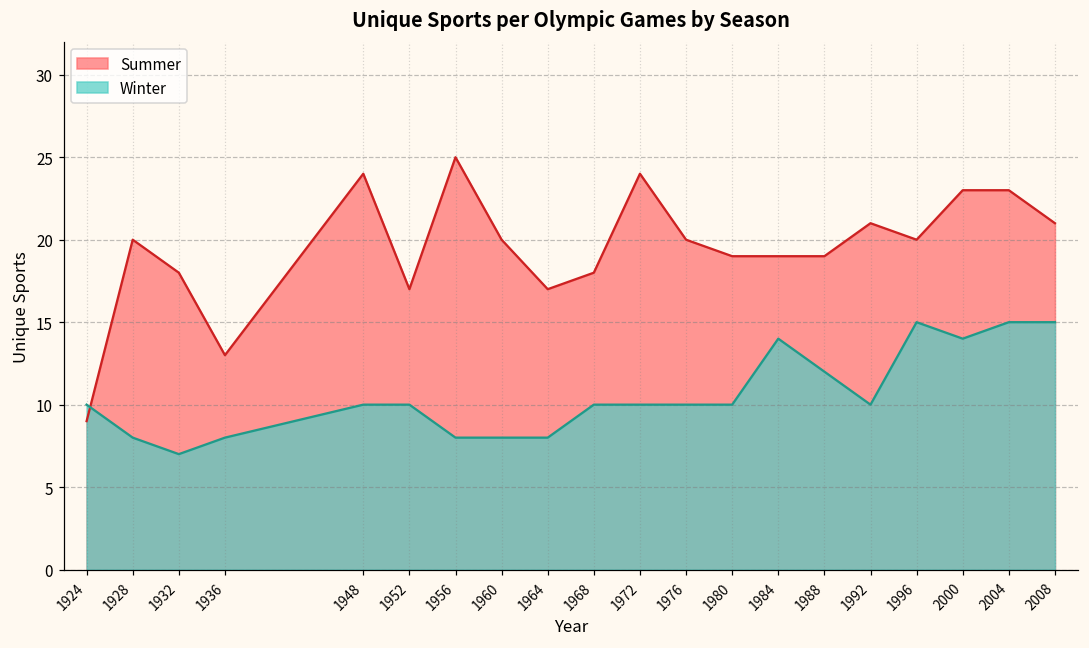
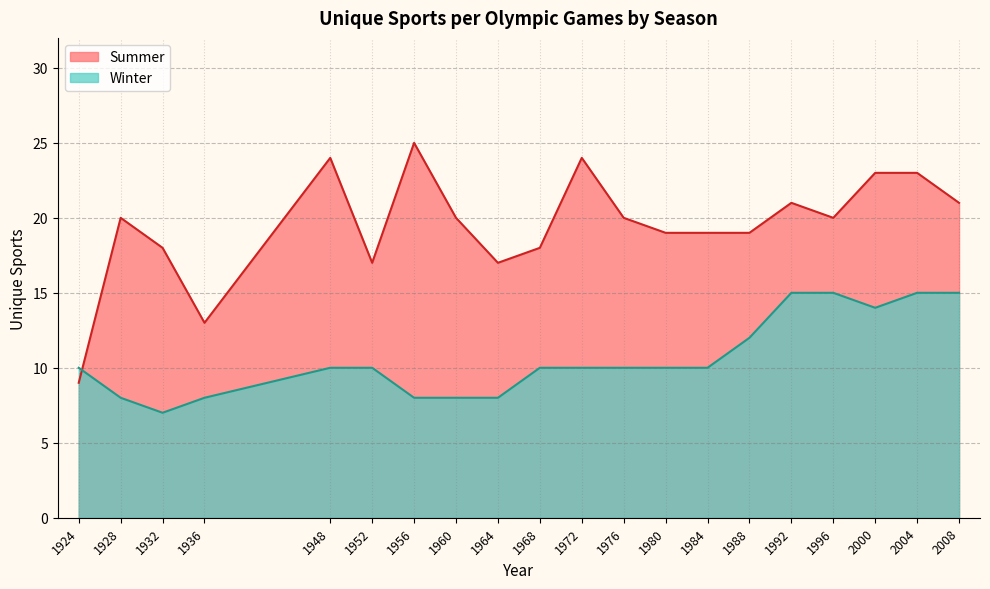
Winter, 1984: 14 -> 10
Winter, 1992: 10 -> 15
